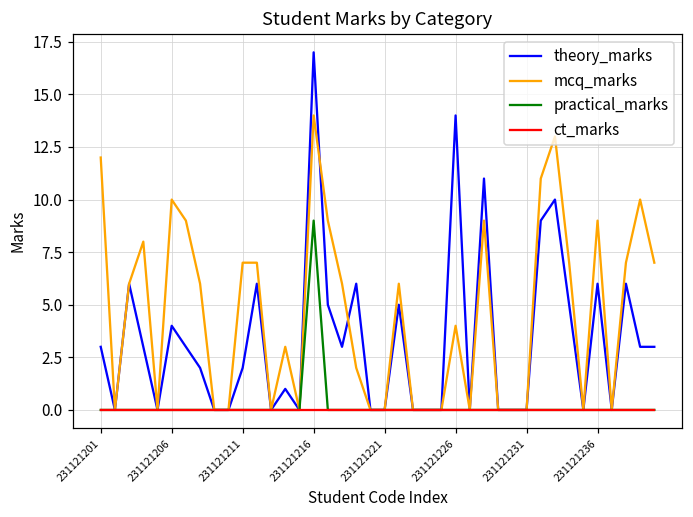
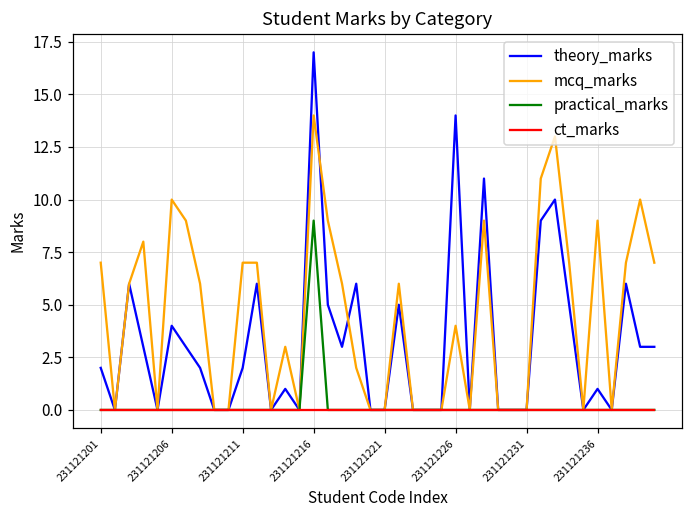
theory_marks, 231121201: 3 -> 2
mcq_marks, 231121201: 12 -> 7
theory_marks, 231121236: 6 -> 1
